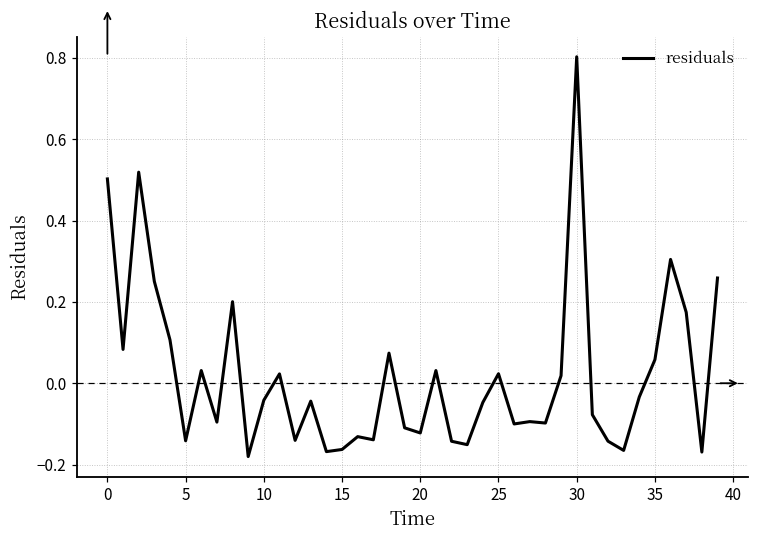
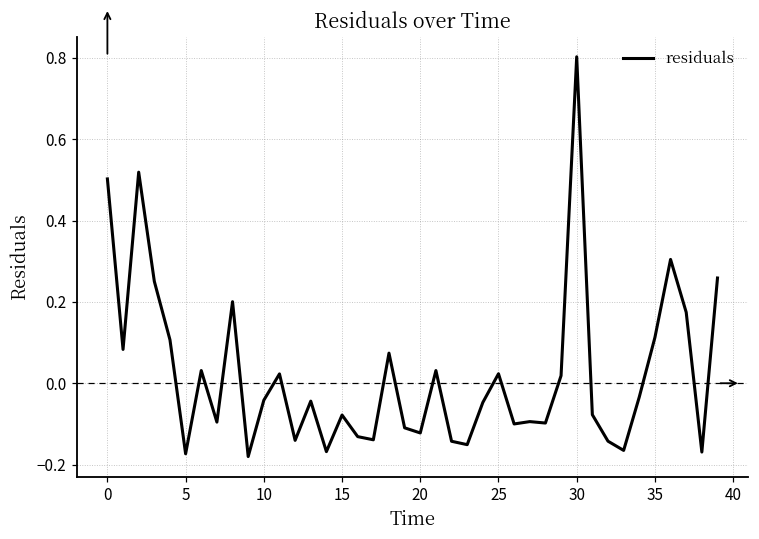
5: -0.14 -> -0.17
15: -0.16 -> -0.08
35: 0.06 -> 0.11
